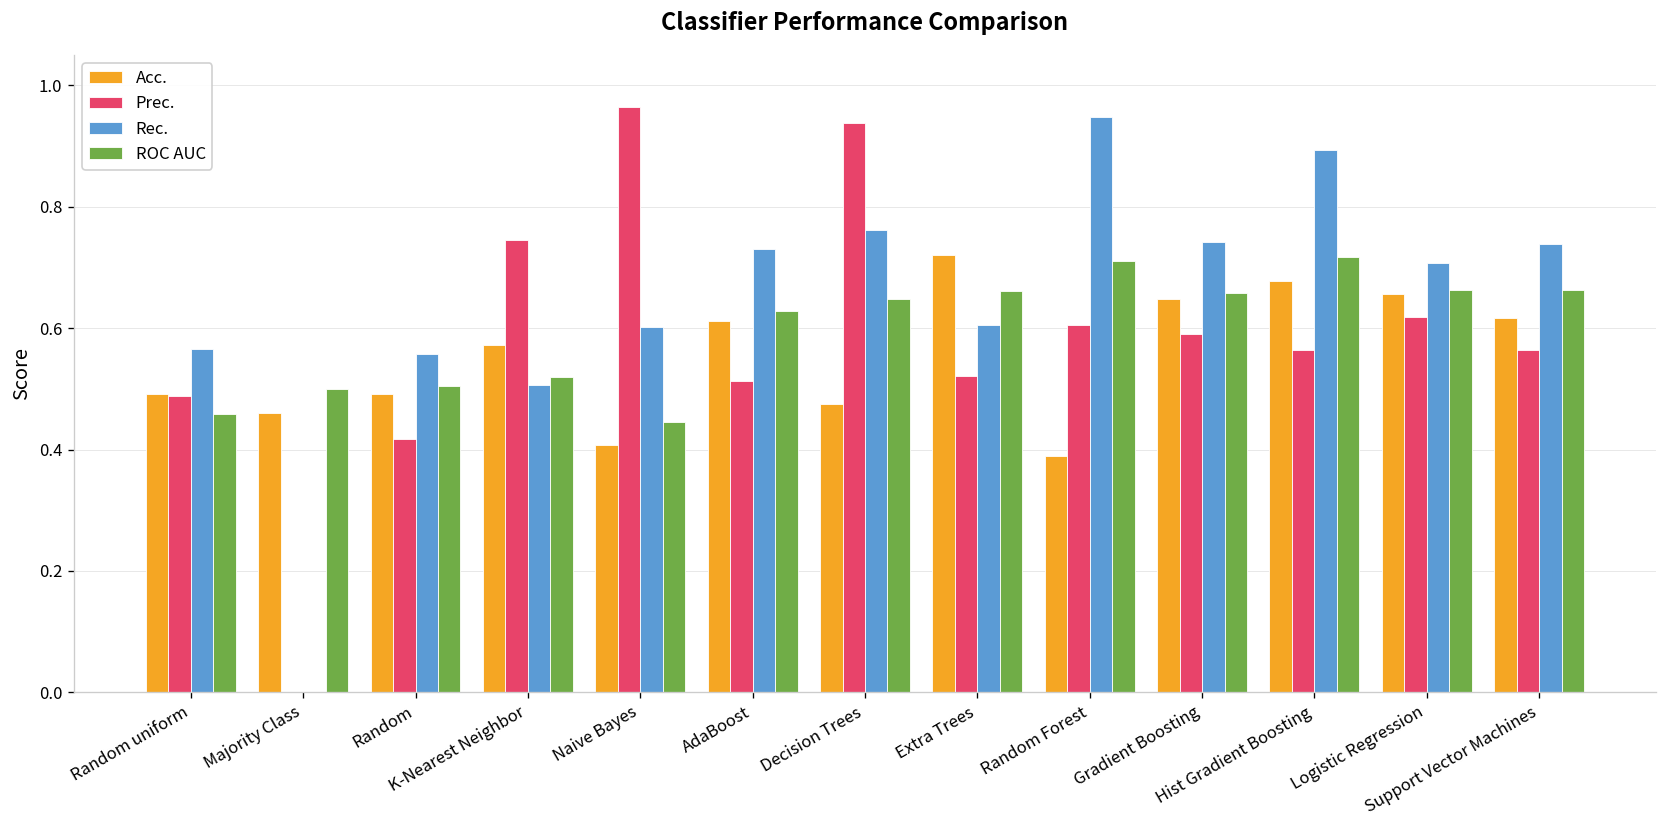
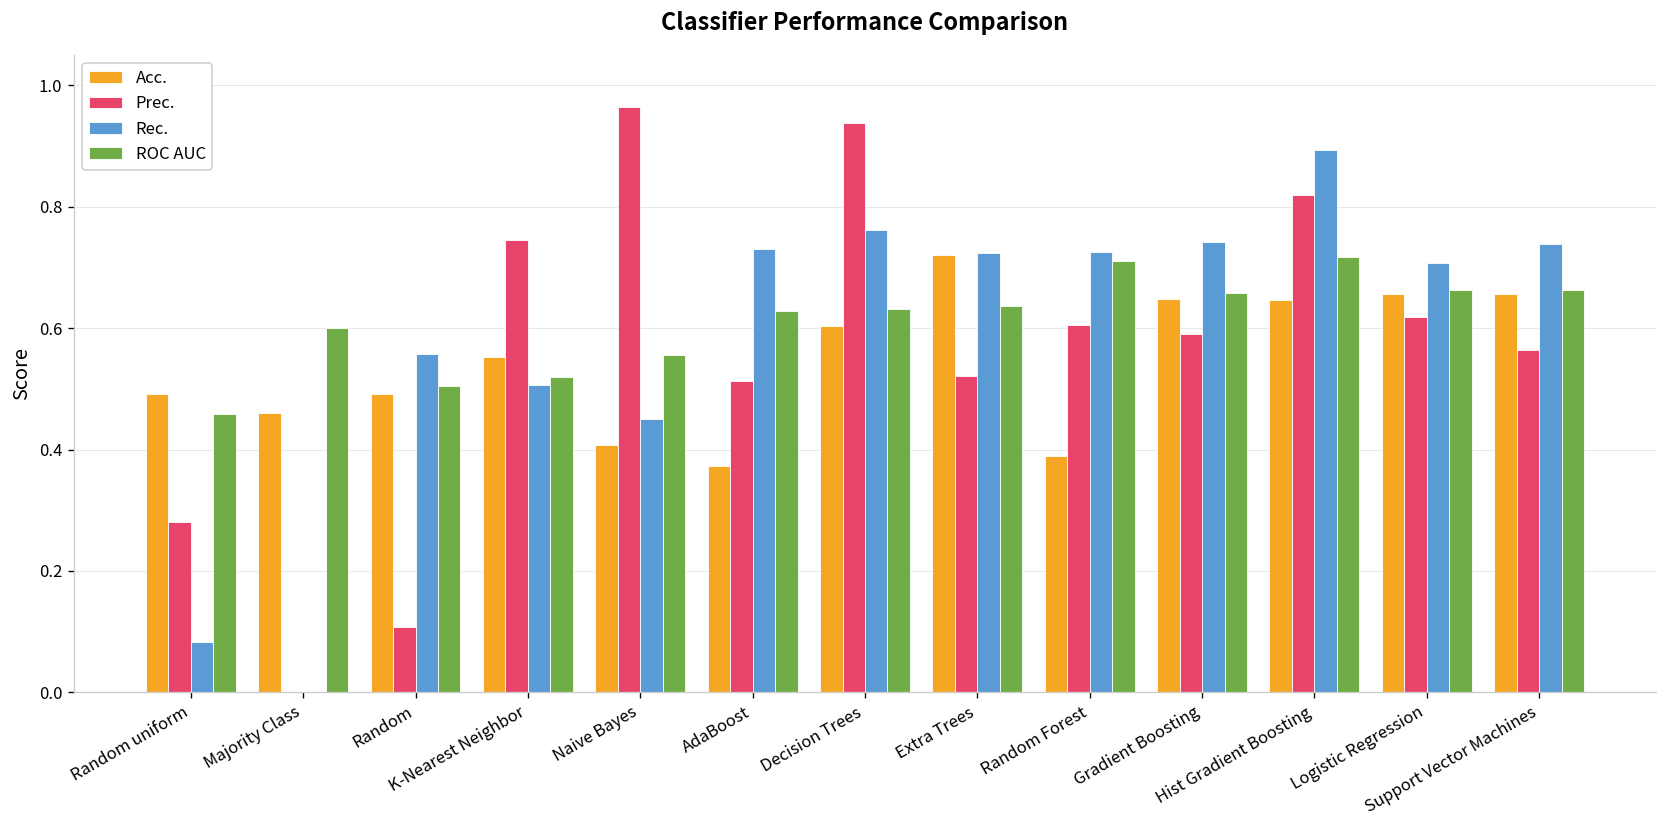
Prec., Random uniform: 0.49 -> 0.28
Rec., Random uniform: 0.57 -> 0.08
ROC AUC, Majority Class: 0.5 -> 0.6
Prec., Random: 0.42 -> 0.11
Acc., K-Nearest Neighbor: 0.57 -> 0.55
Rec., Naive Bayes: 0.60 -> 0.45
ROC AUC, Naive Bayes: 0.44 -> 0.55
Acc., AdaBoost: 0.61 -> 0.37
Acc., Decision Trees: 0.48 -> 0.60
ROC AUC, Decision Trees: 0.65 -> 0.63
Rec., Extra Trees: 0.61 -> 0.72
ROC AUC, Extra Trees: 0.66 -> 0.64
Rec., Random Forest: 0.95 -> 0.73
Acc., Hist Gradient Boosting: 0.68 -> 0.65
Prec., Hist Gradient Boosting: 0.56 -> 0.82
Acc., Support Vector Machines: 0.62 -> 0.66
